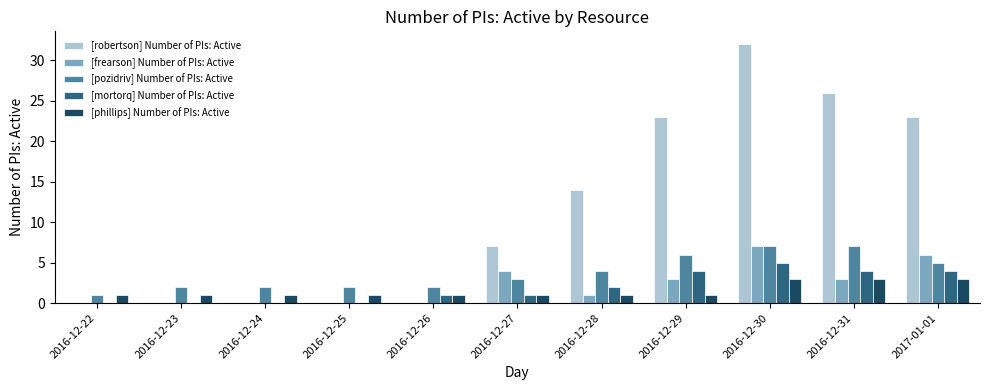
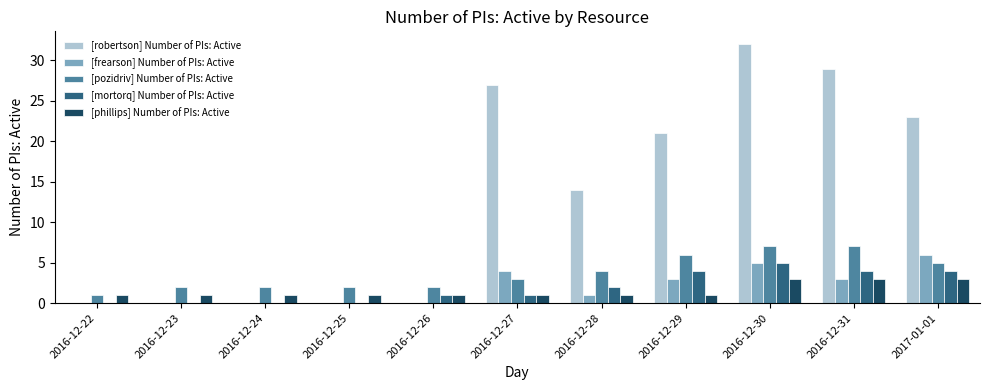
[robertson] Number of PIs: Active, 2016-12-27: 7 -> 27
[robertson] Number of PIs: Active, 2016-12-29: 23 -> 21
[frearson] Number of PIs: Active, 2016-12-30: 7 -> 5
[robertson] Number of PIs: Active, 2016-12-31: 26 -> 29
